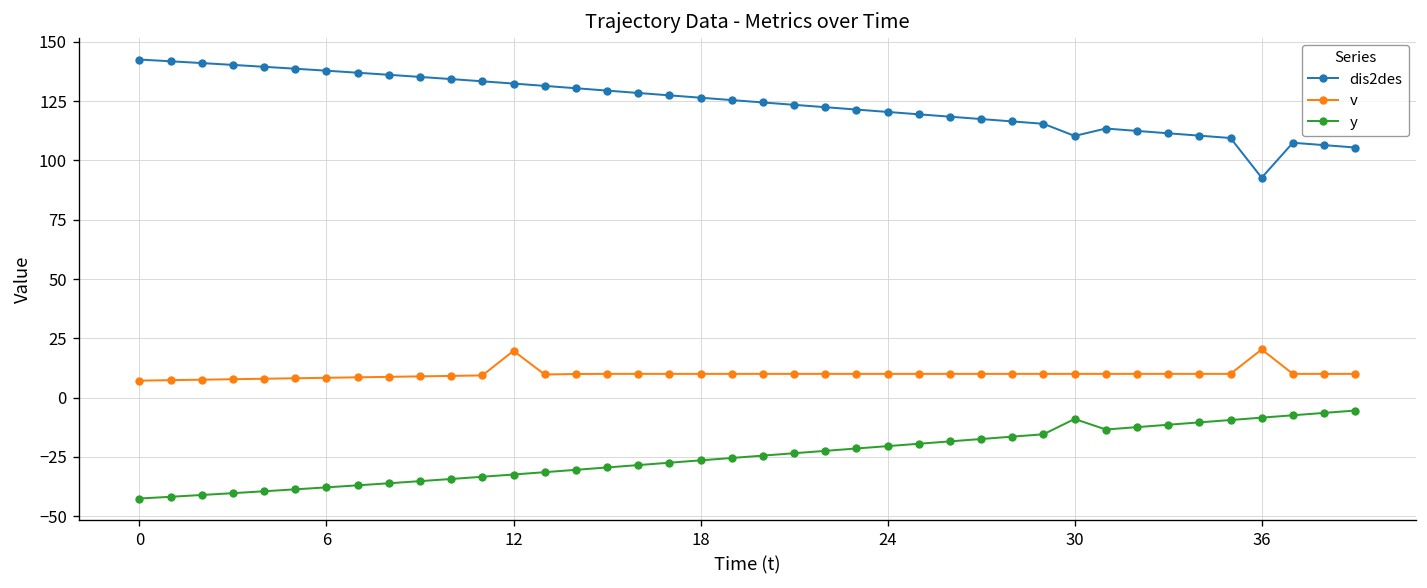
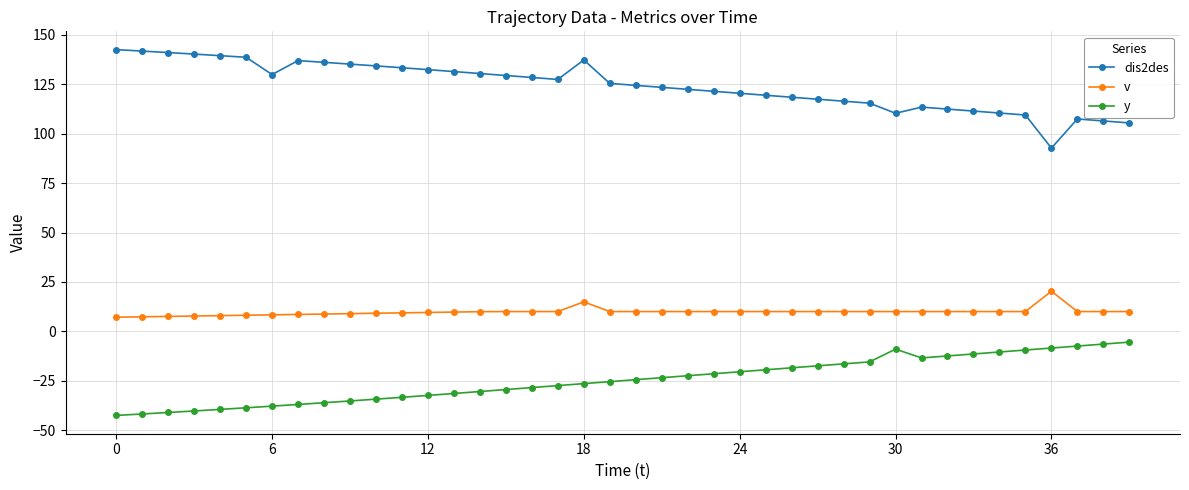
dis2des, 6: 138 -> 130
v, 12: 20 -> 10
dis2des, 18: 126 -> 137
v, 18: 10 -> 15
